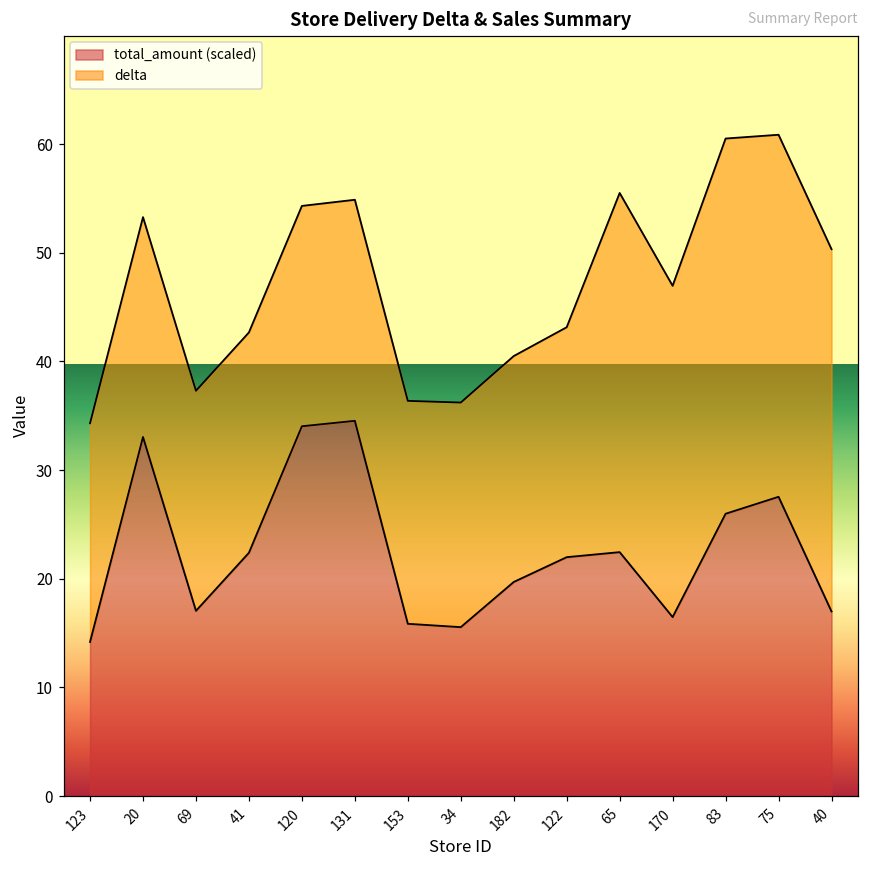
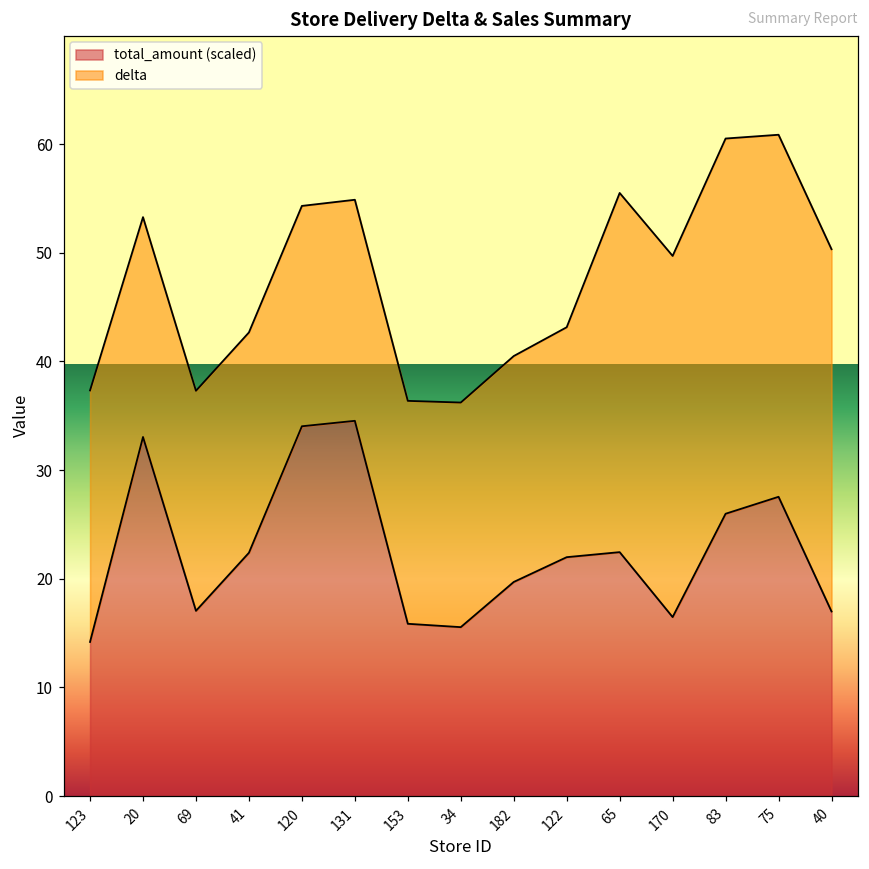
delta, 123: 20 -> 23
delta, 170: 30 -> 33
